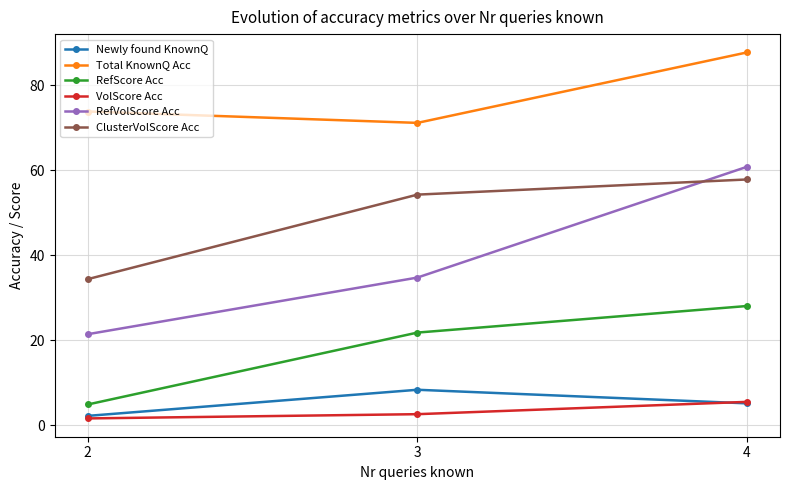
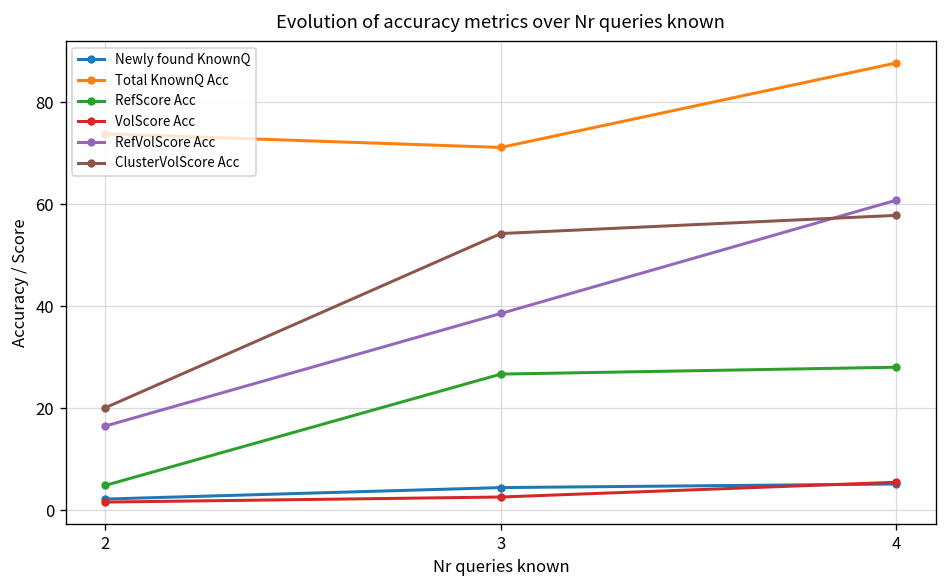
RefVolScore Acc, 2: 21 -> 16
ClusterVolScore Acc, 2: 34 -> 20
Newly found KnownQ, 3: 8 -> 4
RefScore Acc, 3: 22 -> 27
RefVolScore Acc, 3: 35 -> 39
